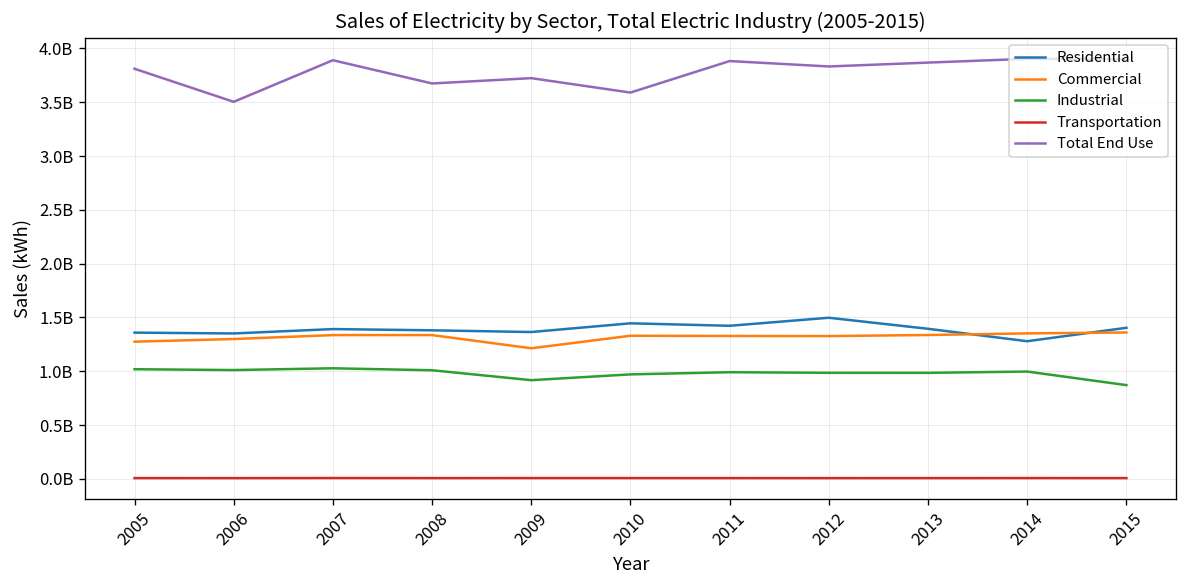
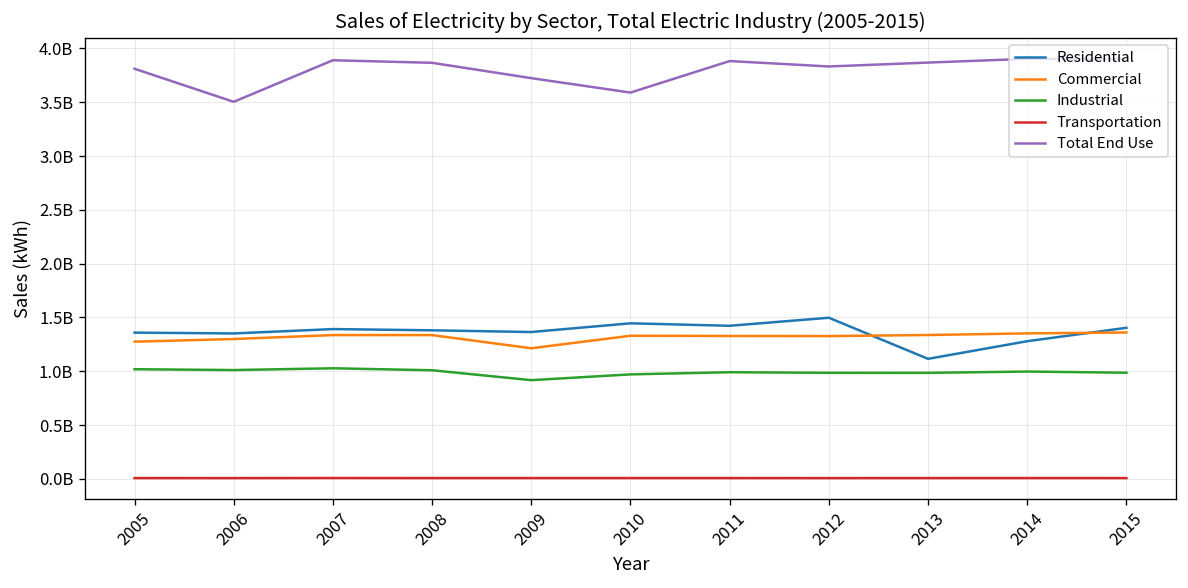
Total End Use, 2008: 3700000000 -> 3900000000
Residential, 2013: 1400000000 -> 1100000000
Industrial, 2015: 900000000 -> 1000000000
